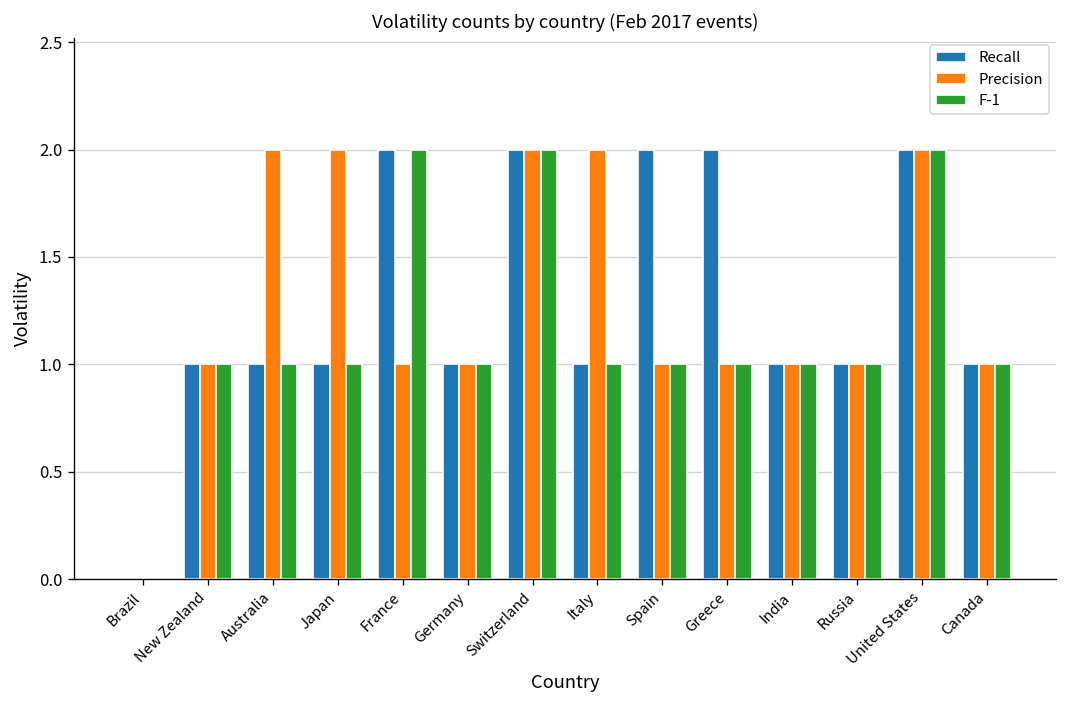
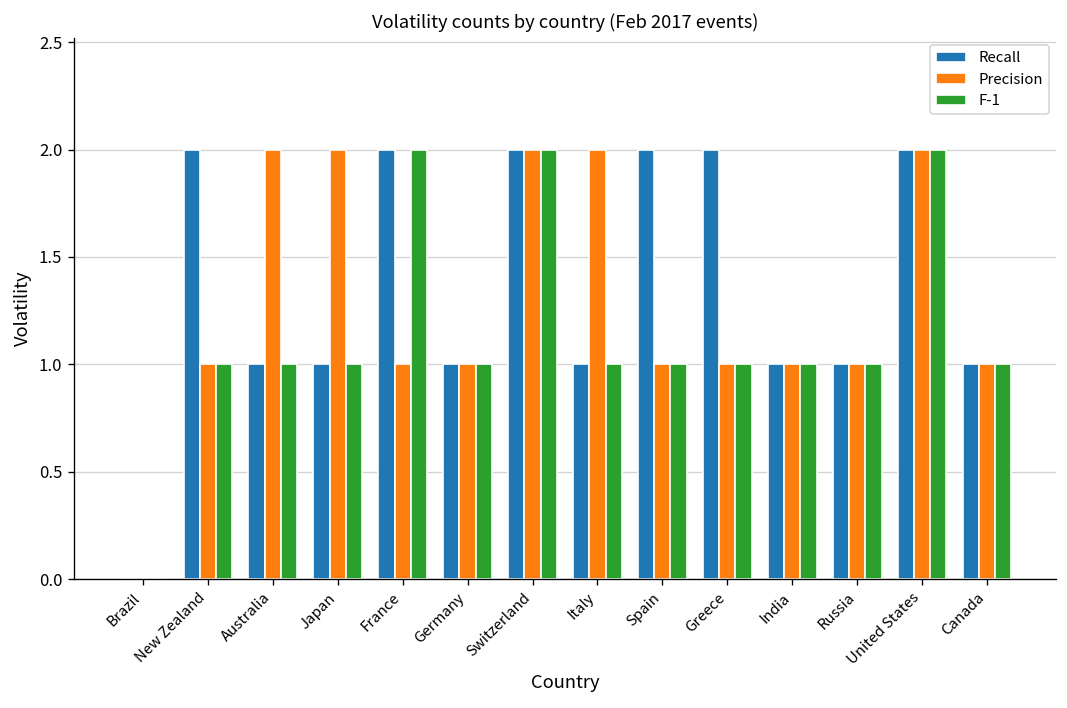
Recall, New Zealand: 1 -> 2
